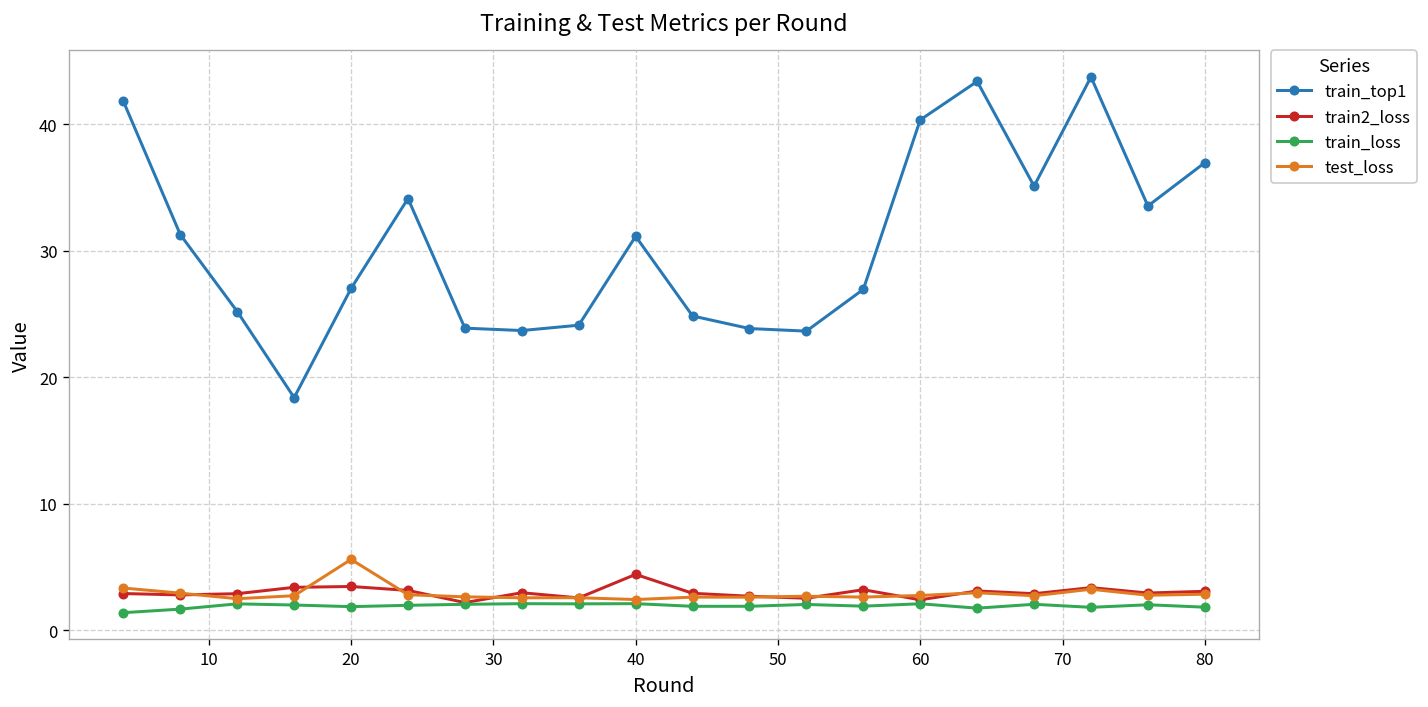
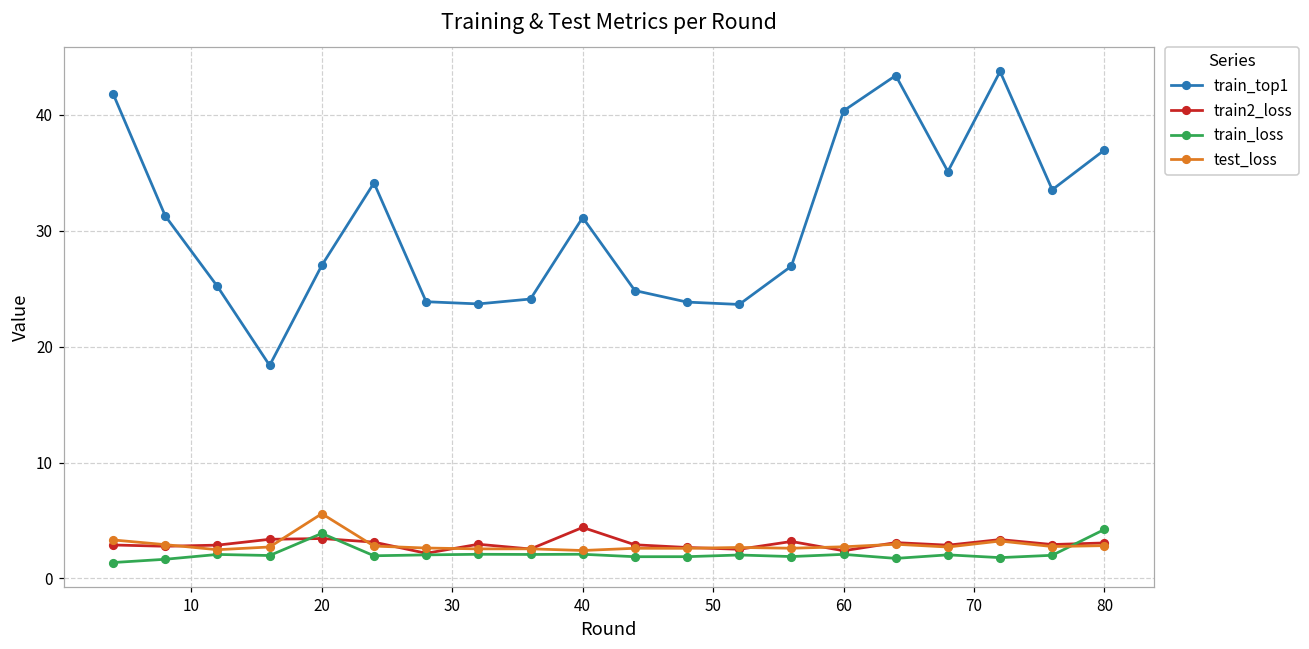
train_loss, 20: 1.8 -> 3.9
train_loss, 80: 1.8 -> 4.2
